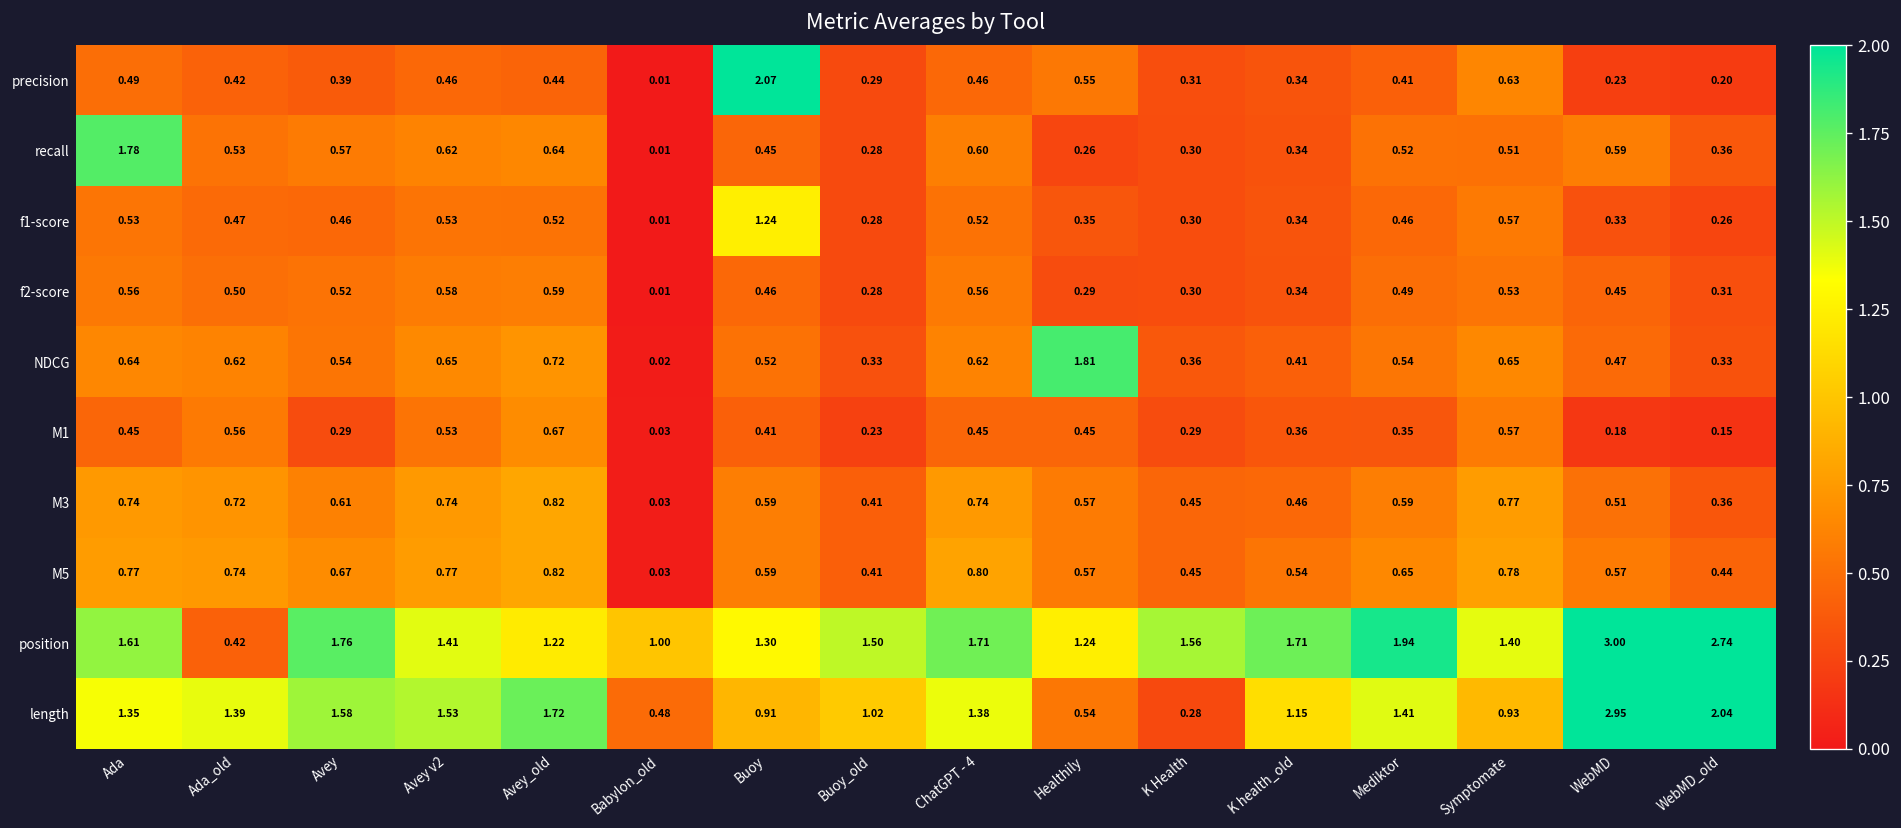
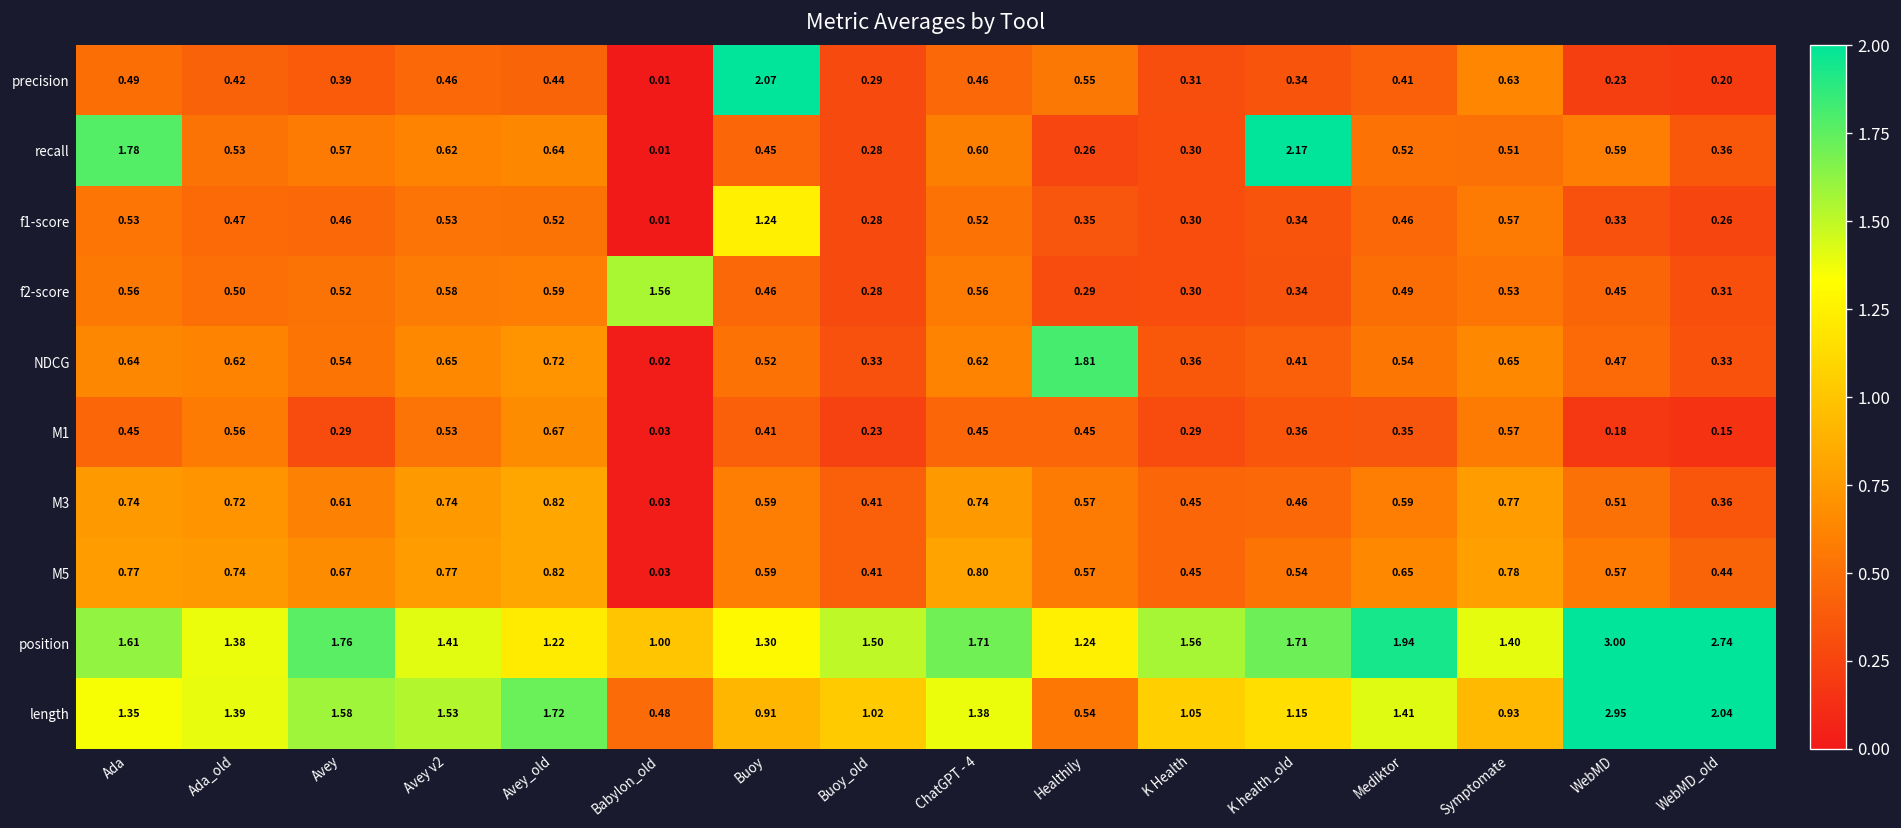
recall, K health_old: 0.34 -> 2.17
f2-score, Babylon_old: 0.01 -> 1.56
position, Ada_old: 0.42 -> 1.38
length, K Health: 0.28 -> 1.05
